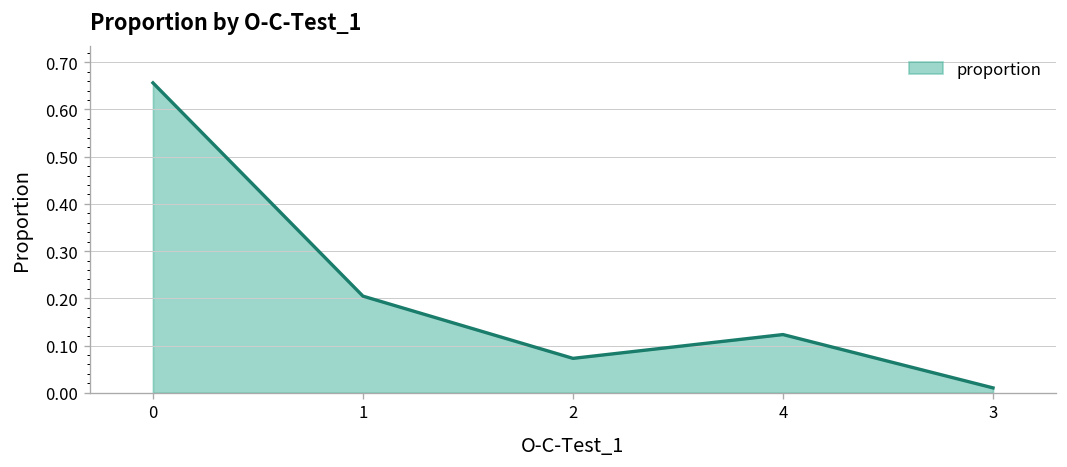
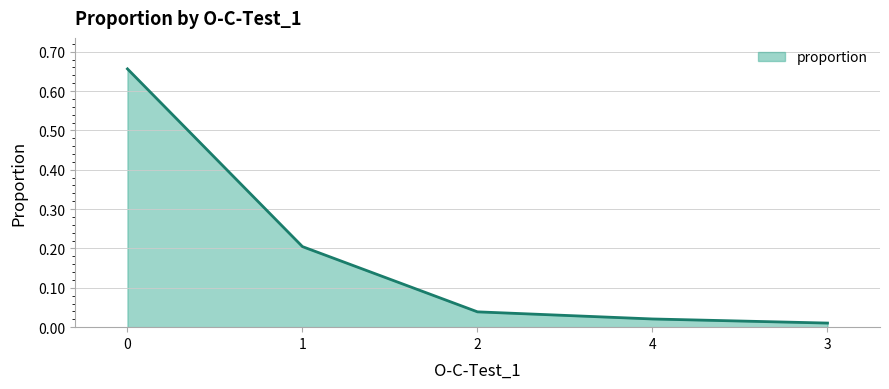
2: 0.07 -> 0.04
4: 0.12 -> 0.02
